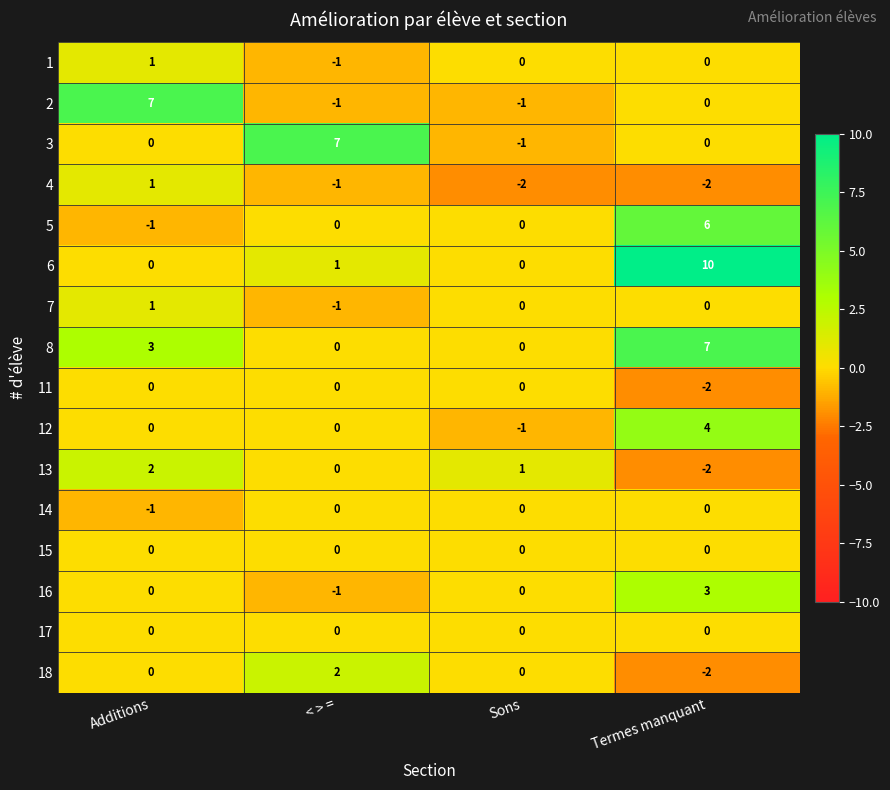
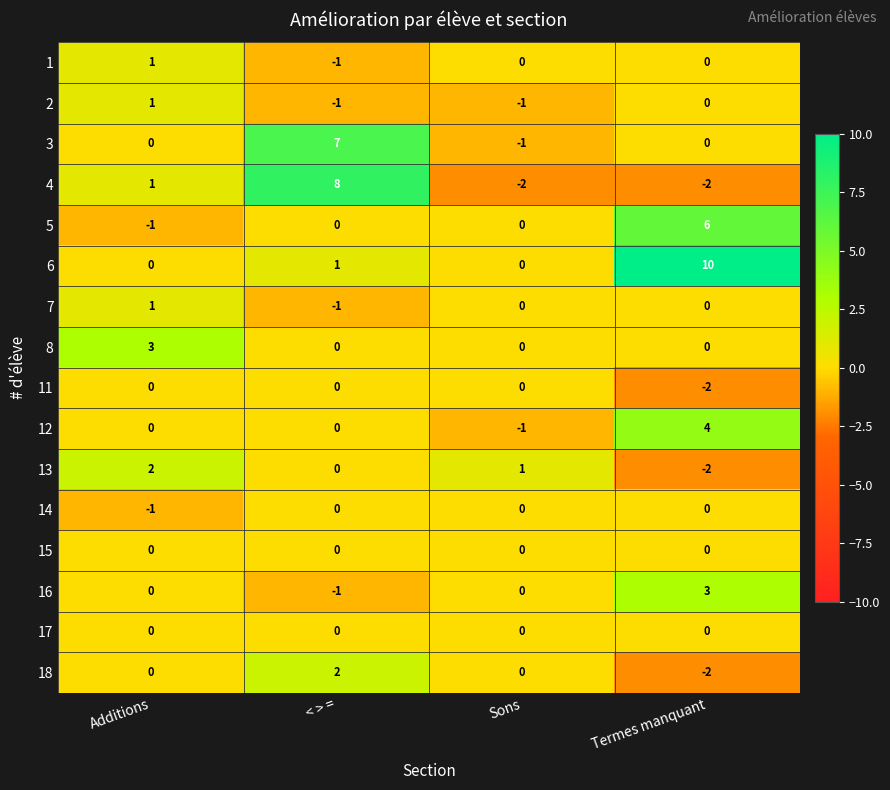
2, Additions: 7 -> 1
4, < > =: -1 -> 8
8, Termes manquant: 7 -> 0
